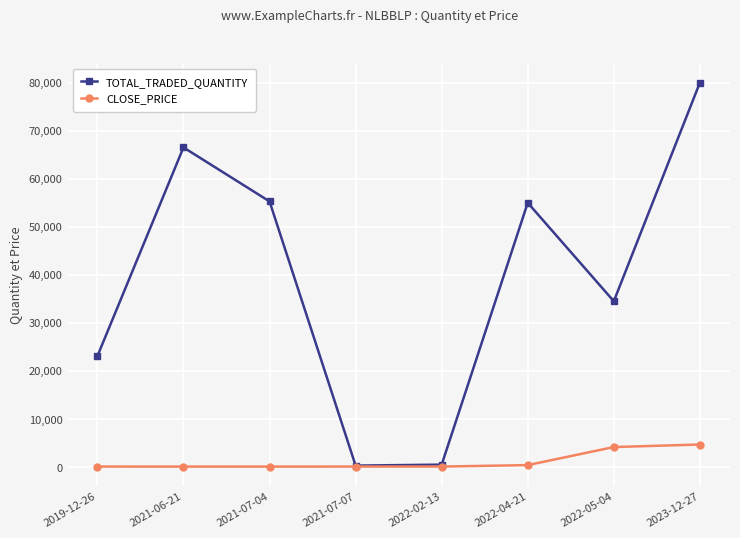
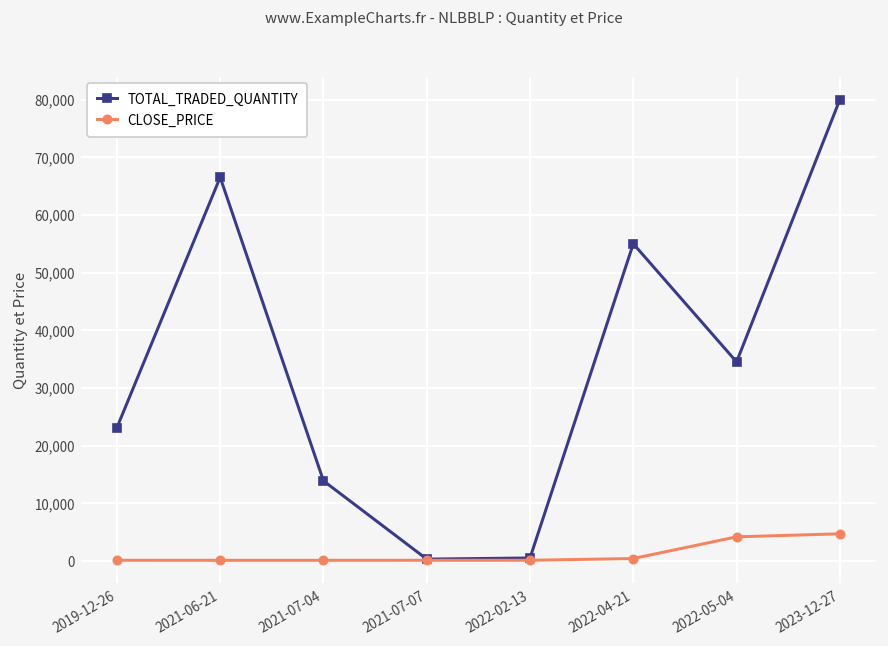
TOTAL_TRADED_QUANTITY, 2021-07-04: 55,000 -> 14,000
